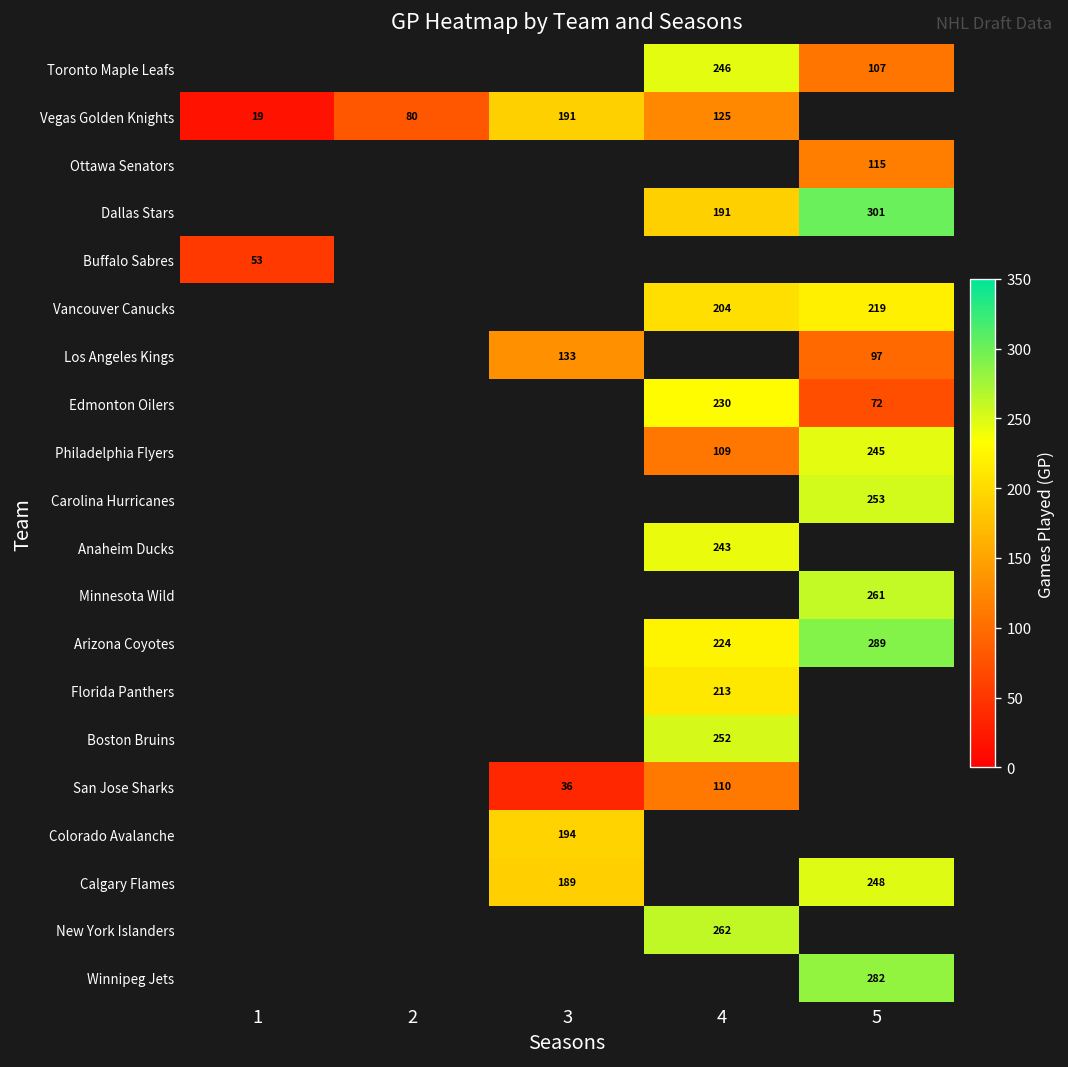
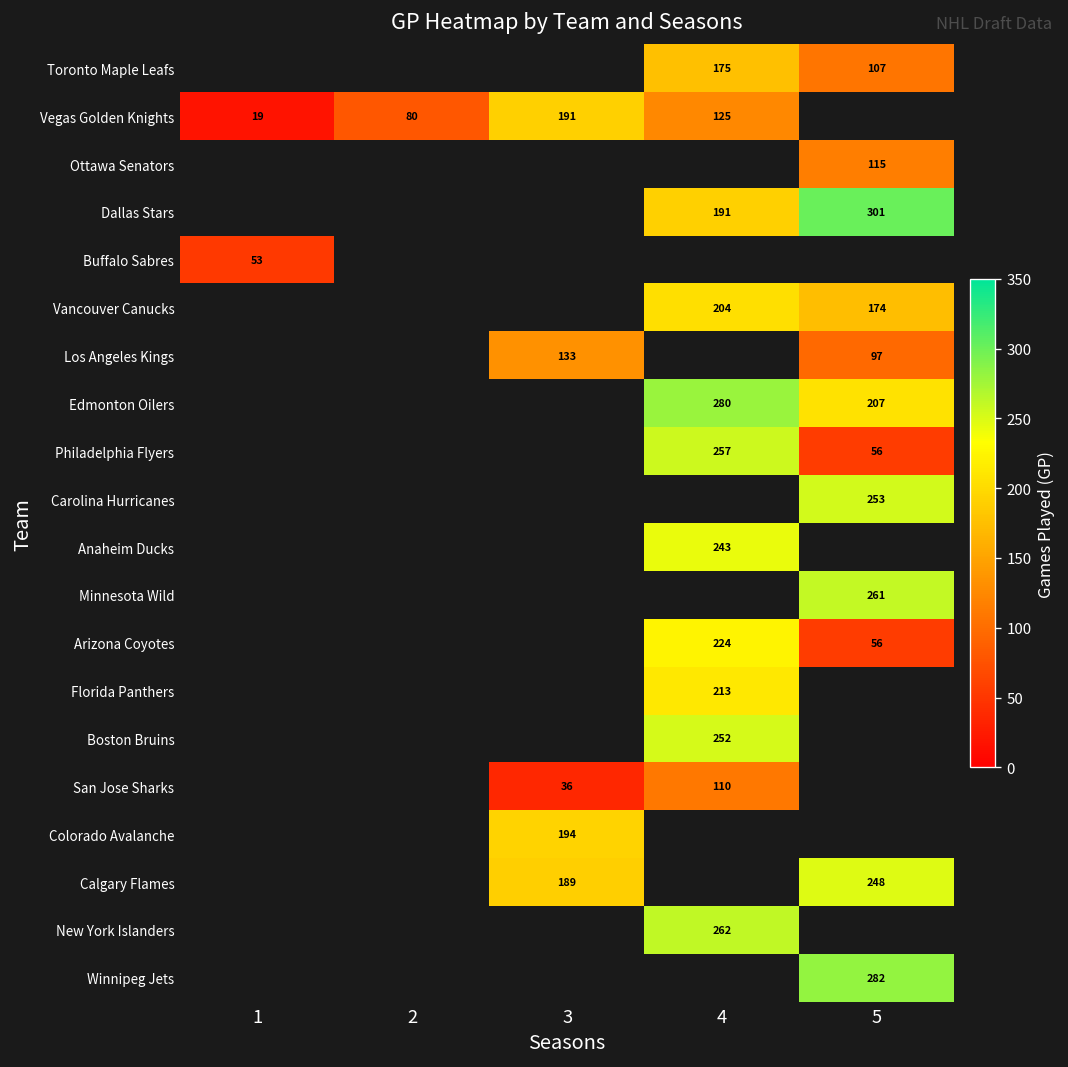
Toronto Maple Leafs, 4: 246 -> 175
Vancouver Canucks, 5: 219 -> 174
Edmonton Oilers, 4: 230 -> 280
Edmonton Oilers, 5: 72 -> 207
Philadelphia Flyers, 4: 109 -> 257
Philadelphia Flyers, 5: 245 -> 56
Arizona Coyotes, 5: 289 -> 56
